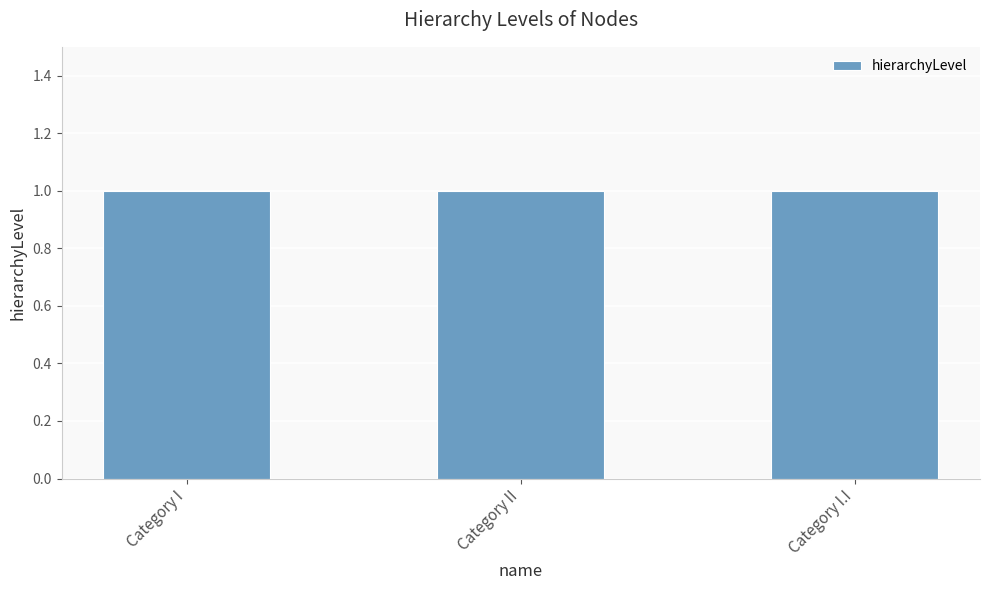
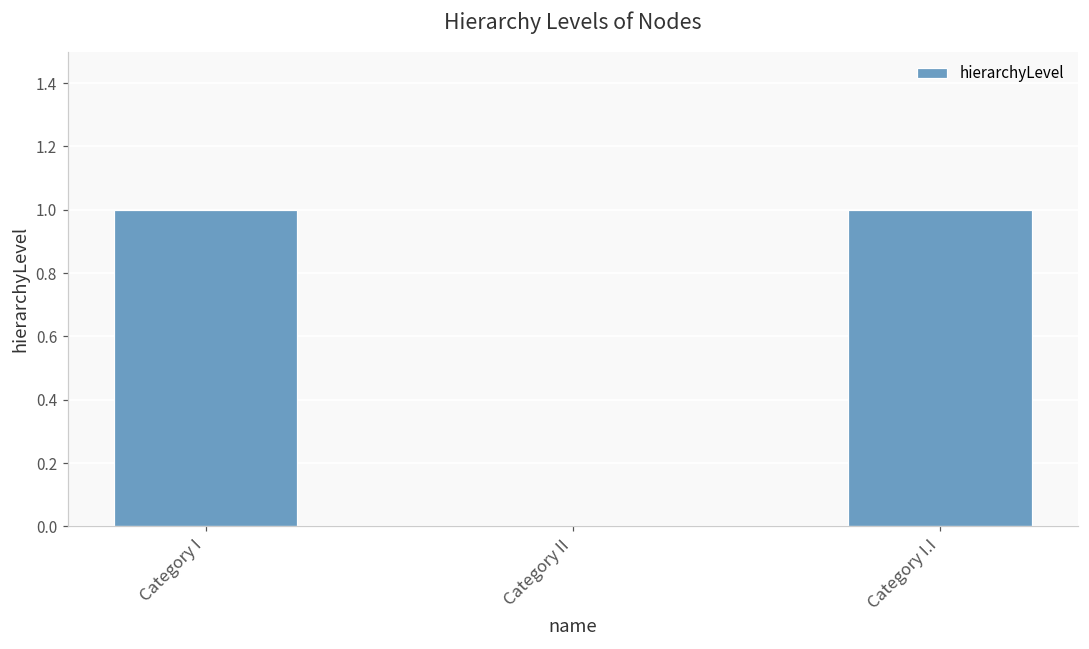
Category II: 1 -> 0
